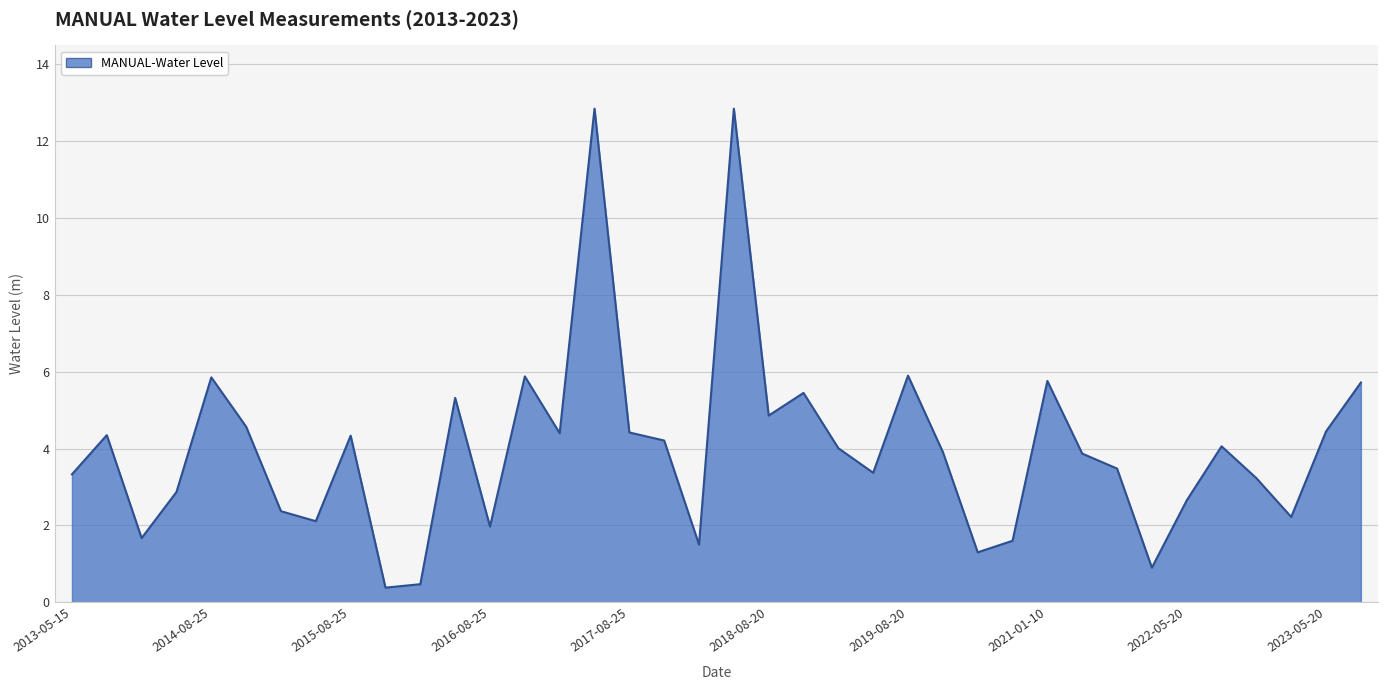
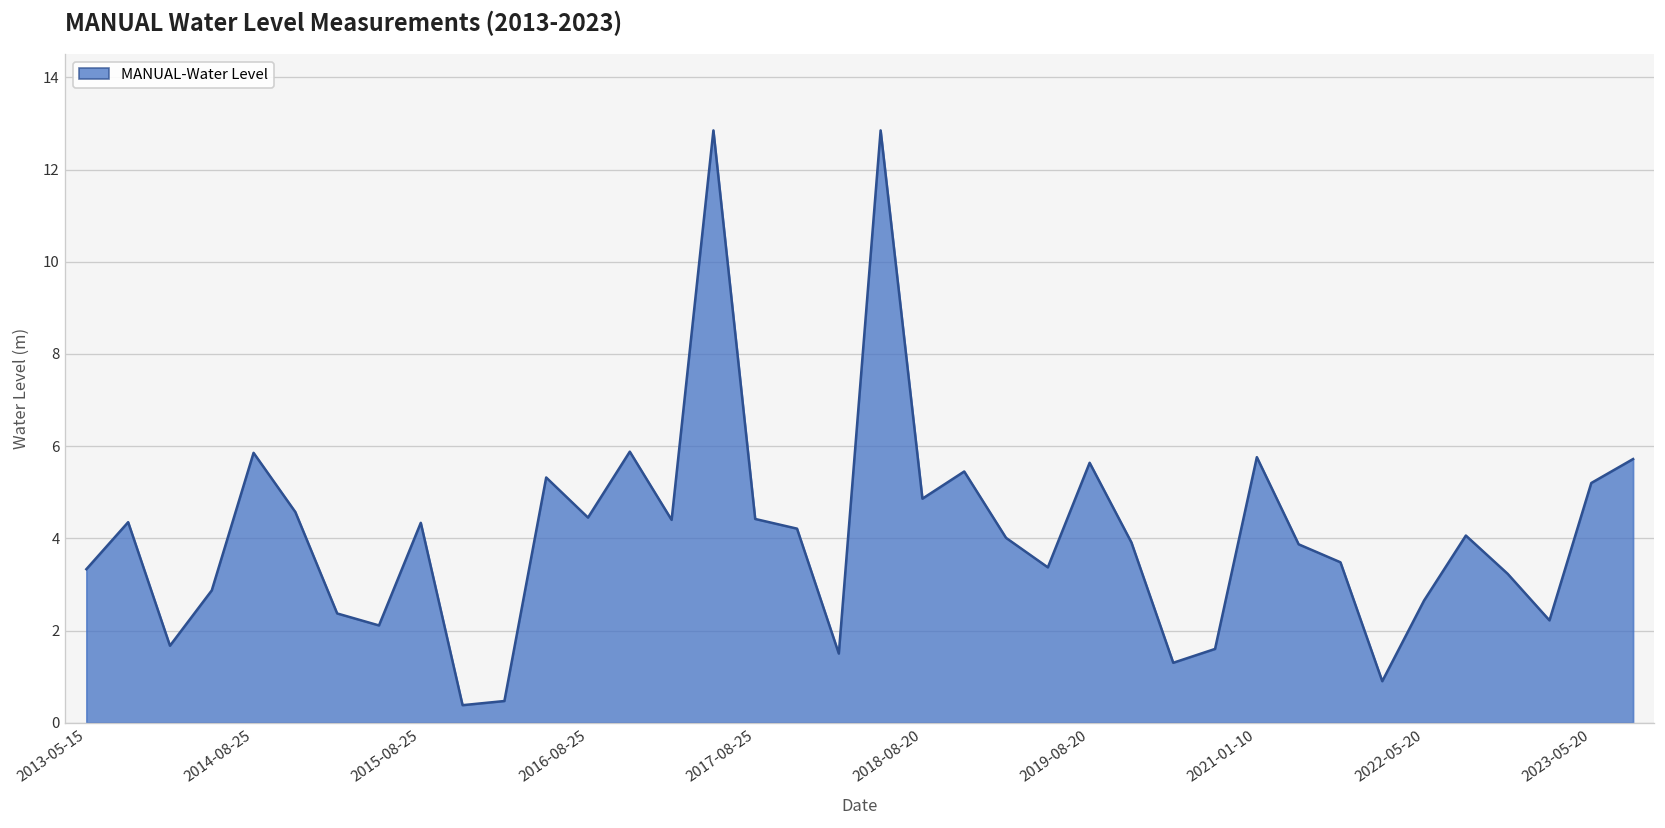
2016-08-25: 2.0 -> 4.4
2019-08-20: 5.9 -> 5.6
2023-05-20: 4.4 -> 5.2
